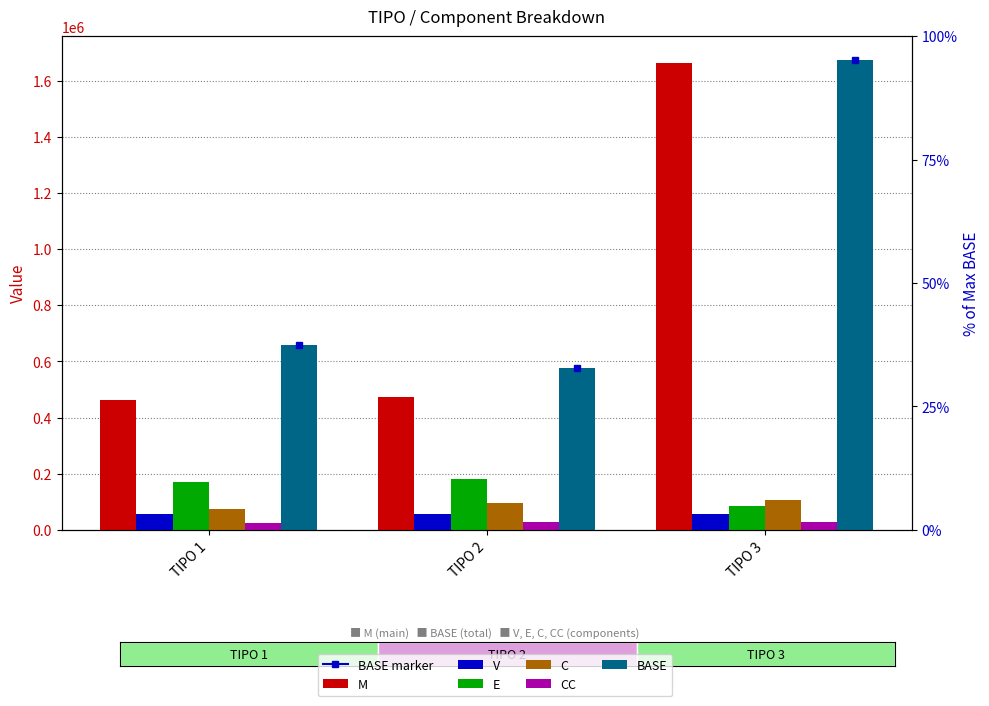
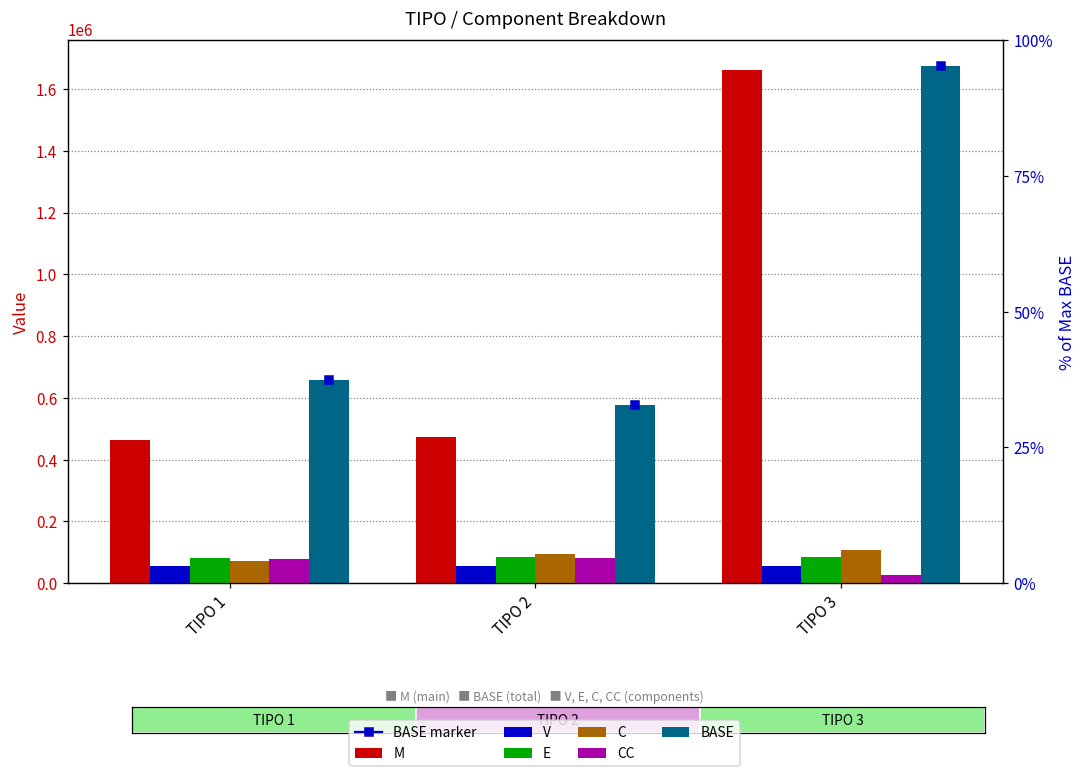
TIPO / Component Breakdown, E, TIPO 1: 170000 -> 80000
TIPO / Component Breakdown, CC, TIPO 1: 30000 -> 80000
TIPO / Component Breakdown, E, TIPO 2: 180000 -> 80000
TIPO / Component Breakdown, CC, TIPO 2: 30000 -> 80000
